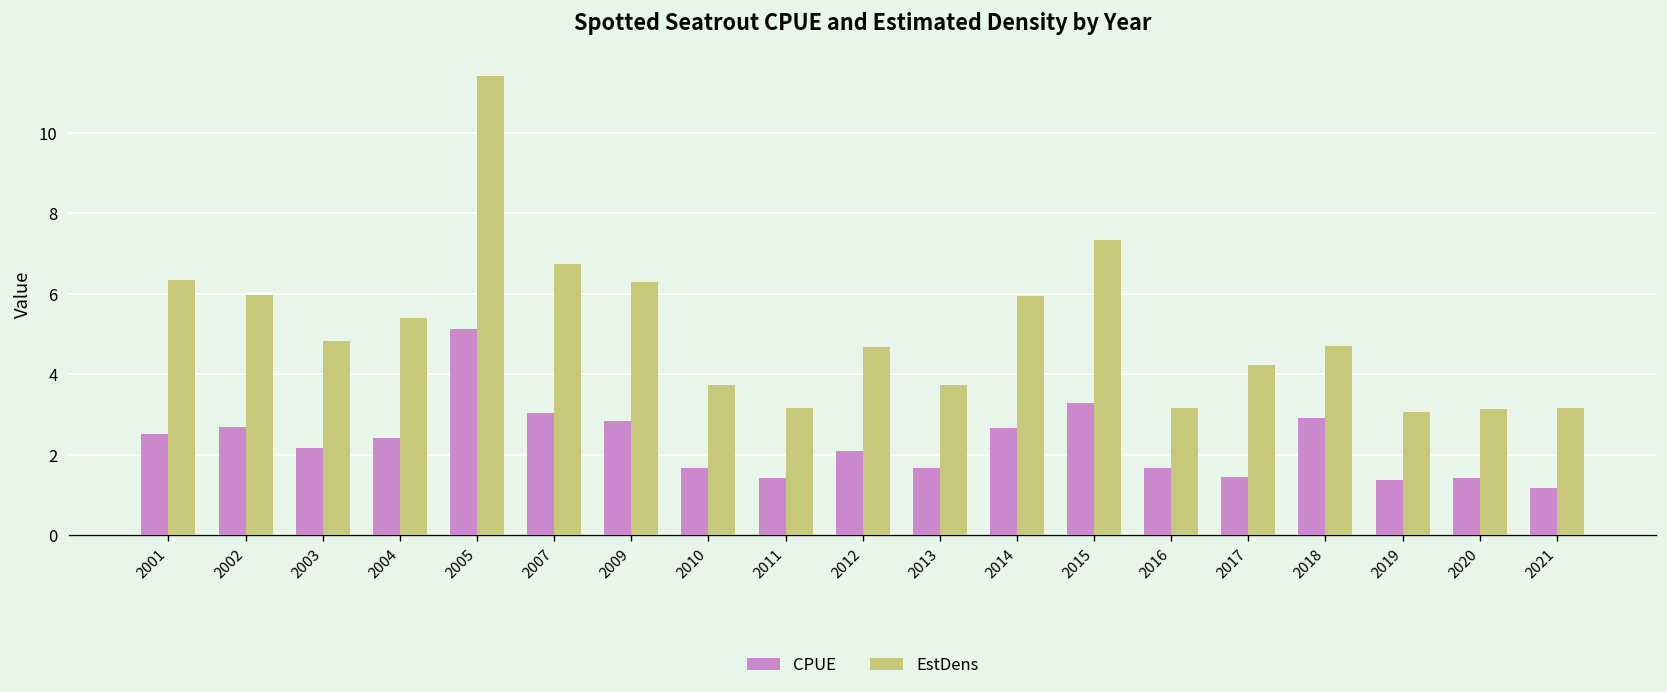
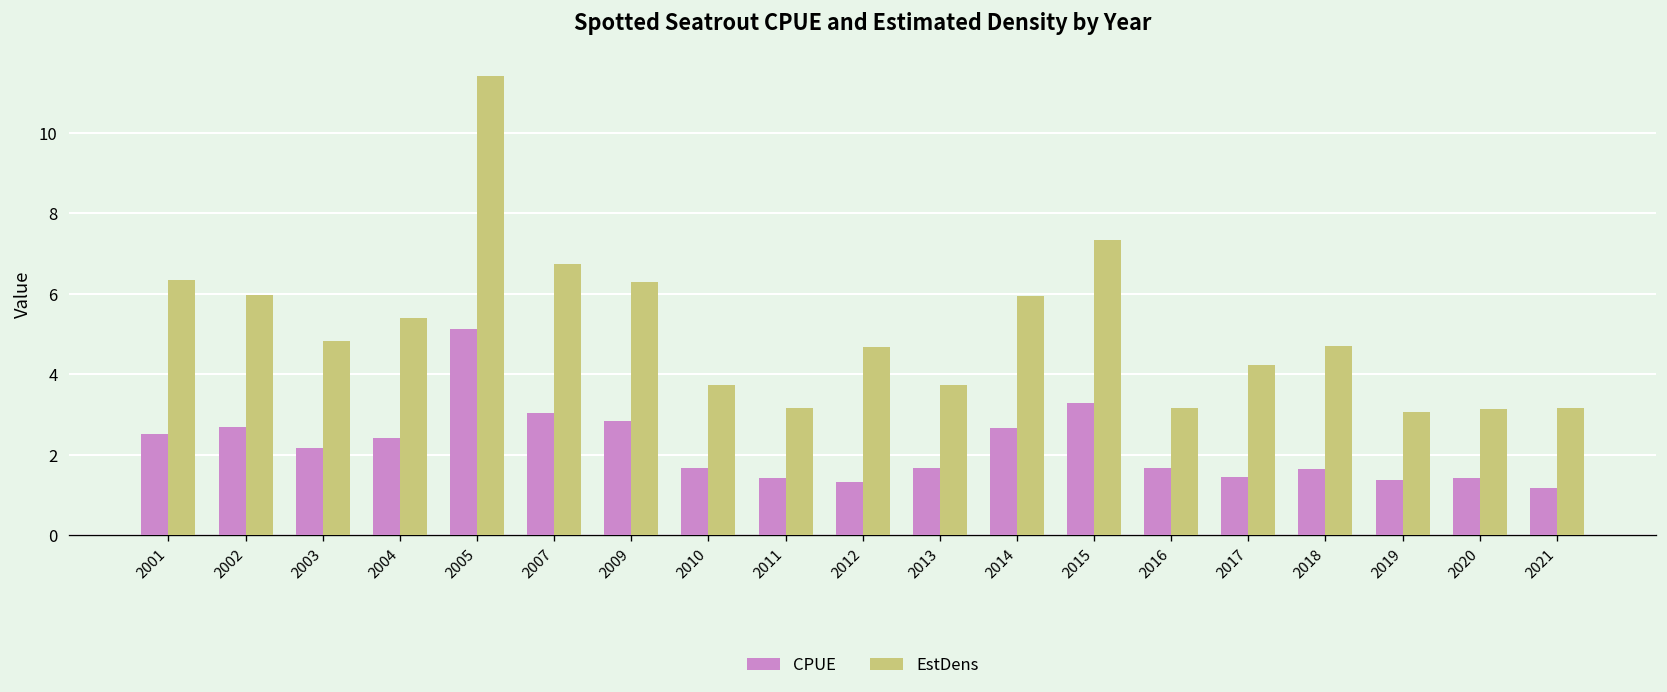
CPUE, 2012: 2.1 -> 1.3
CPUE, 2018: 2.9 -> 1.7
